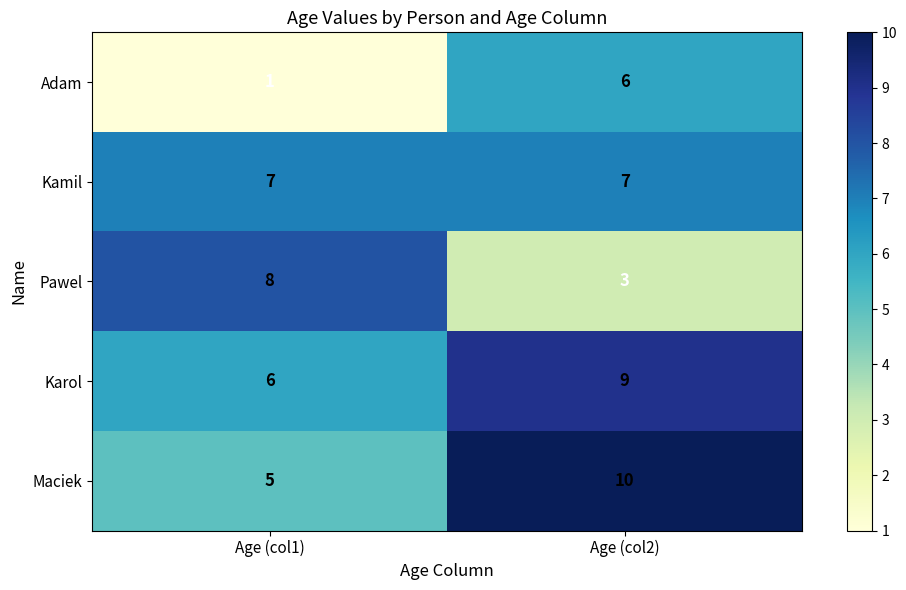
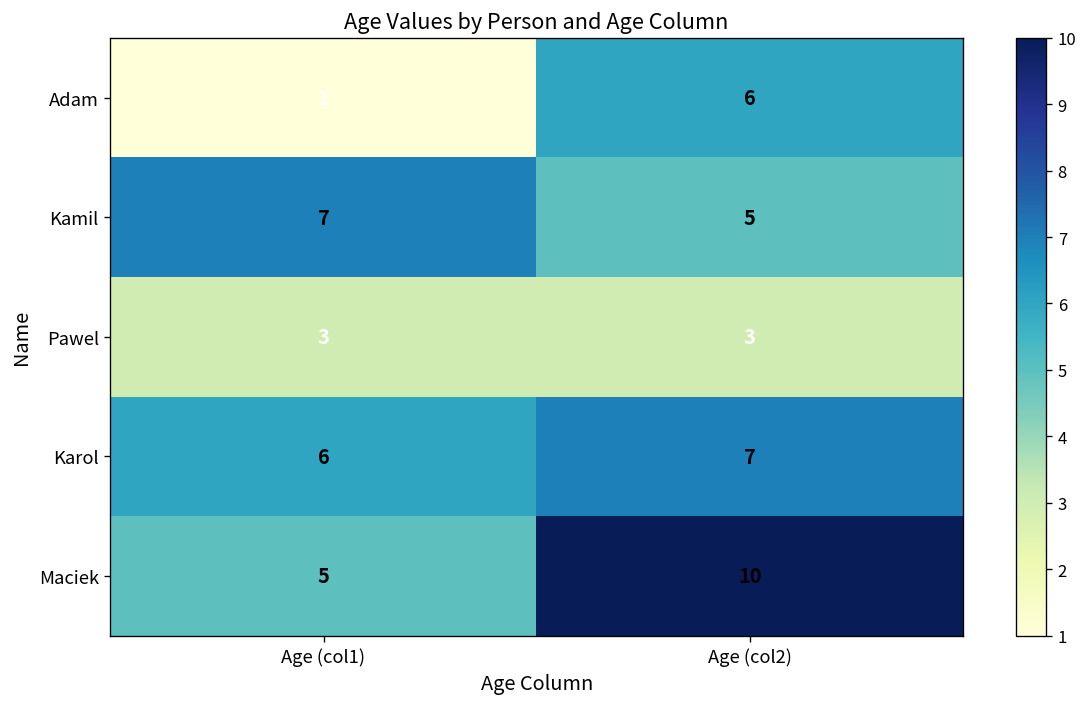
Kamil, Age (col2): 7 -> 5
Pawel, Age (col1): 8 -> 3
Karol, Age (col2): 9 -> 7
